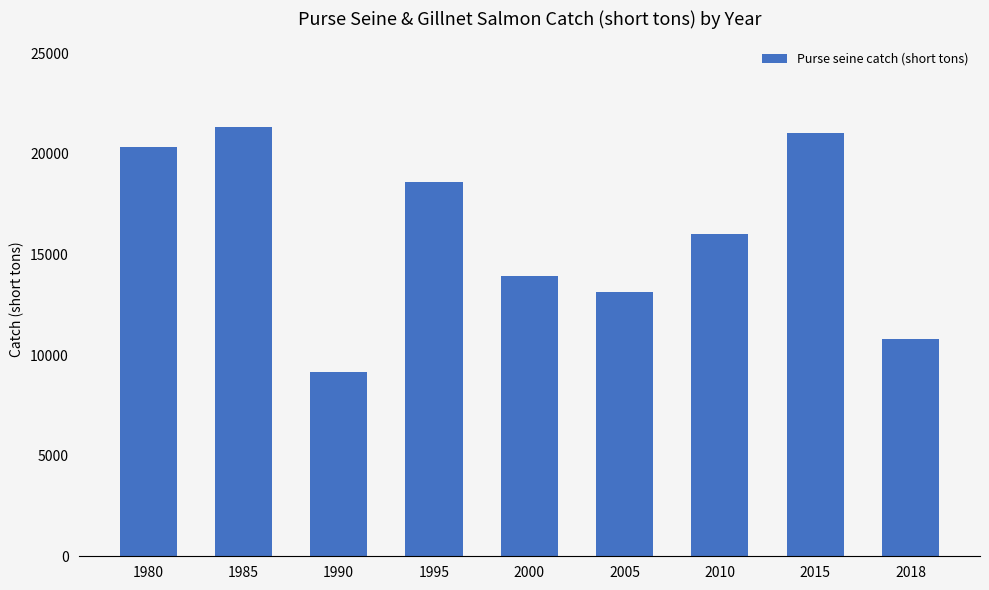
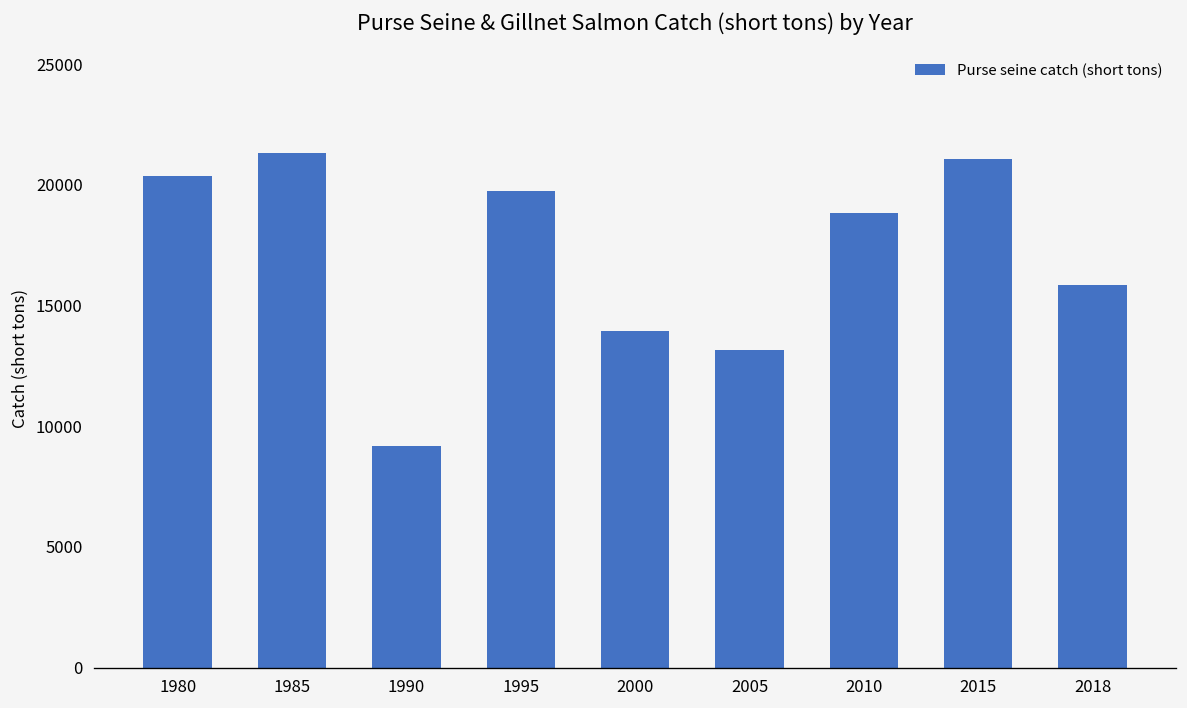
1995: 18600 -> 19700
2010: 16000 -> 18800
2018: 10800 -> 15900
